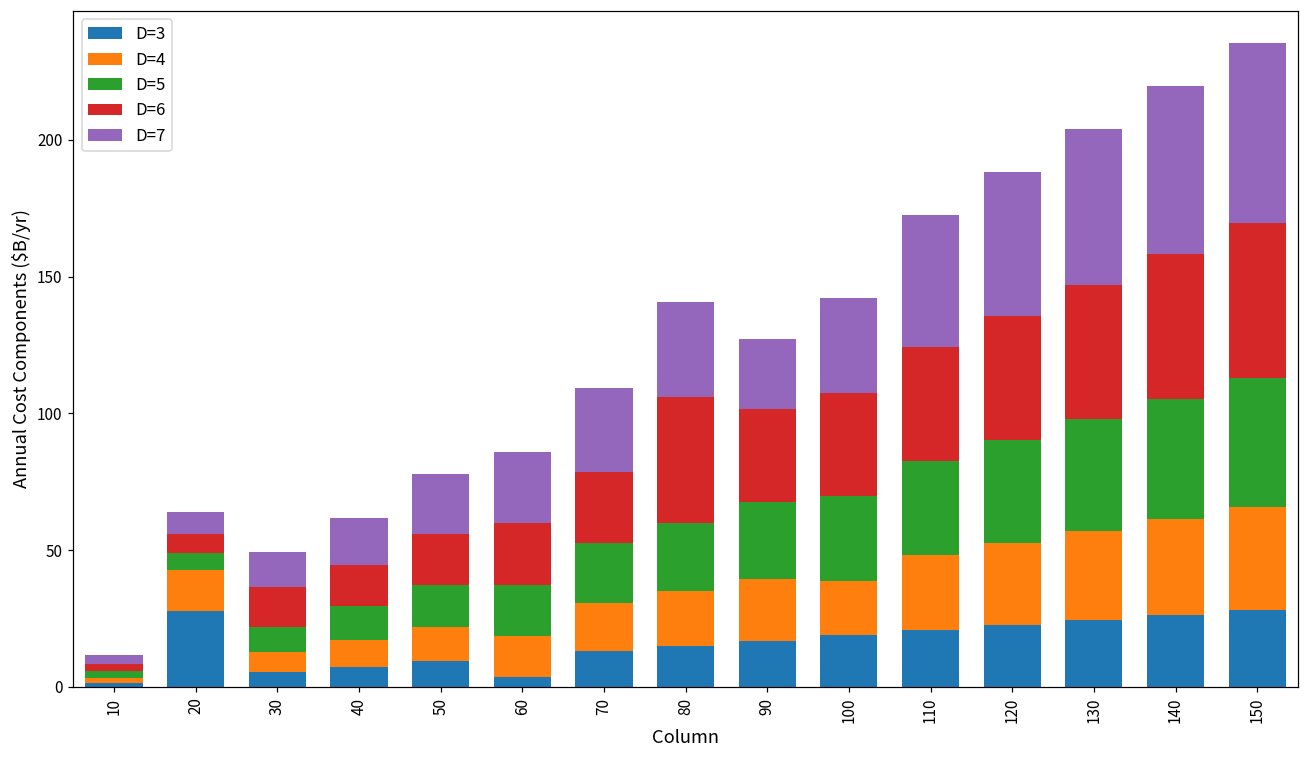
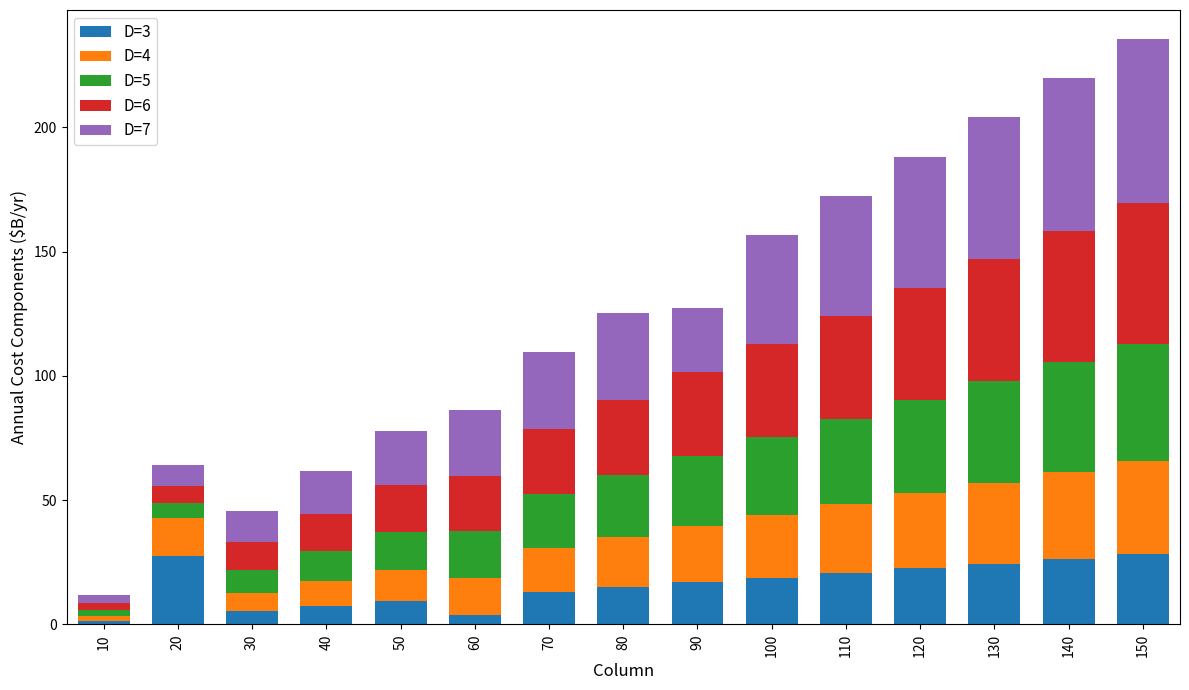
D=6, 30: 15 -> 11
D=6, 80: 46 -> 30
D=4, 100: 20 -> 25
D=7, 100: 34 -> 44
